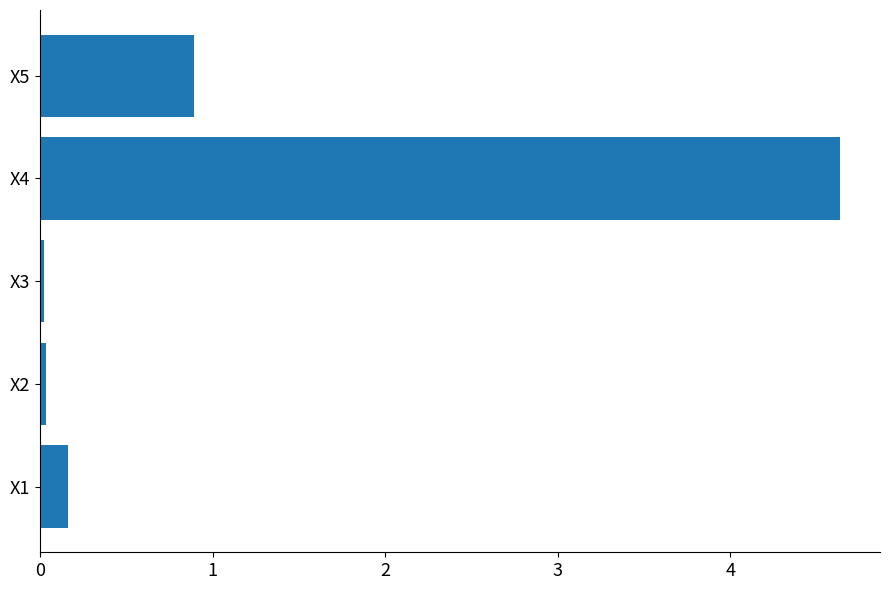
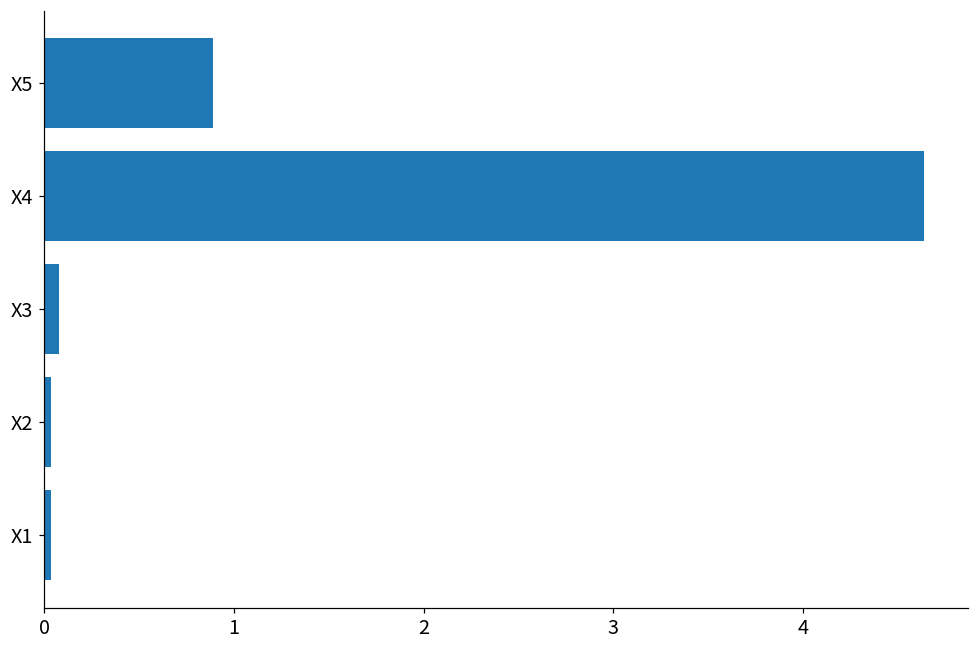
X3: 0.02 -> 0.08
X1: 0.16 -> 0.03
